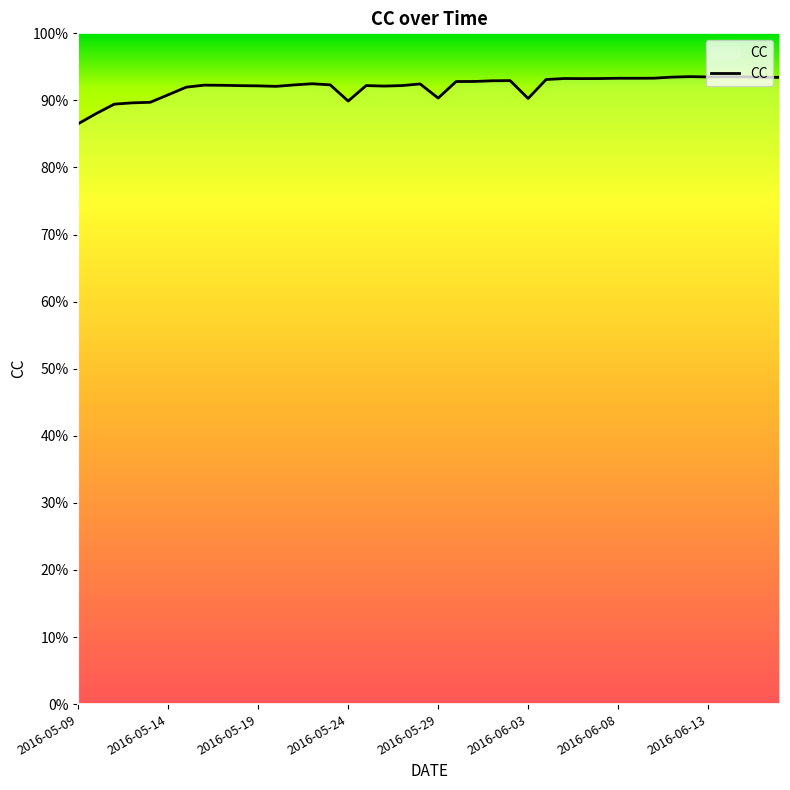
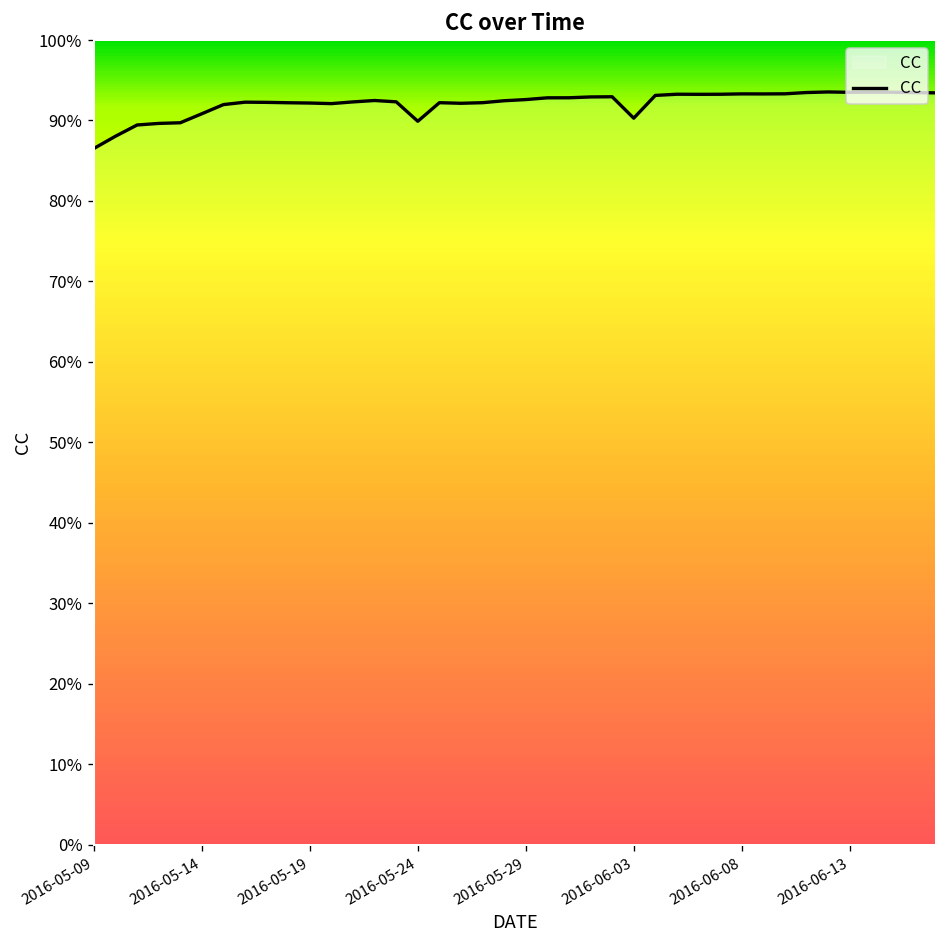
2016-05-29: 90% -> 93%
